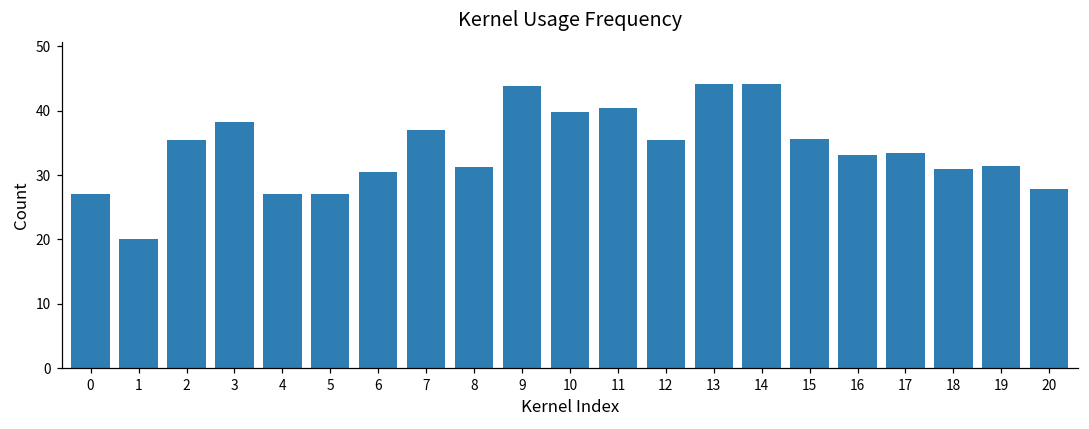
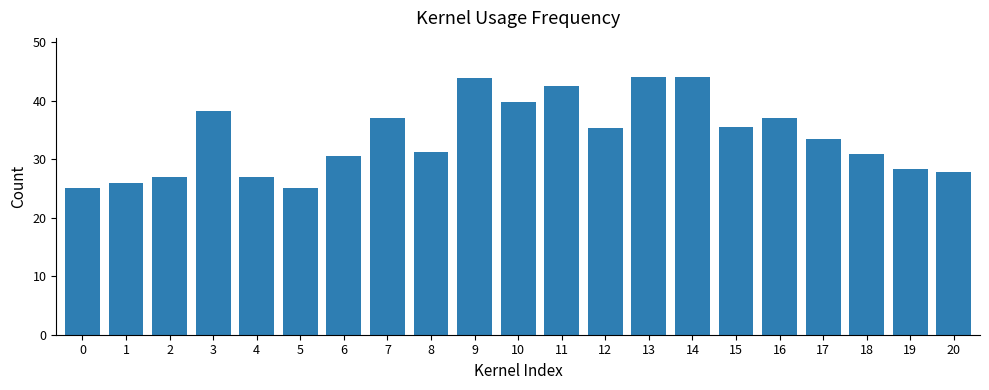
0: 27 -> 25
1: 20 -> 26
2: 35 -> 27
5: 27 -> 25
11: 40 -> 42
16: 33 -> 37
19: 31 -> 28
